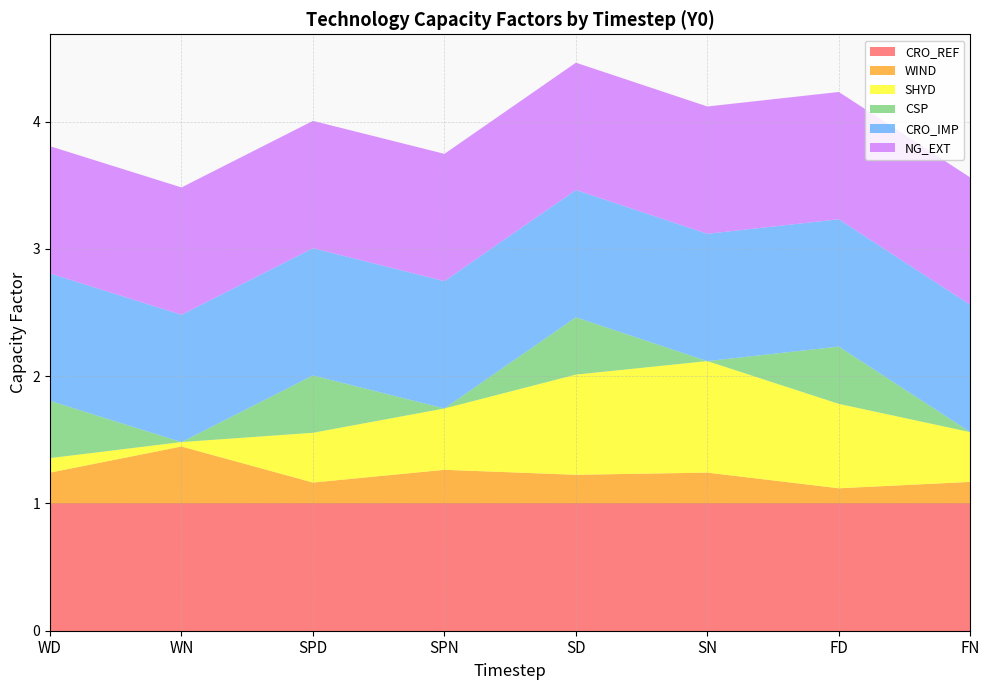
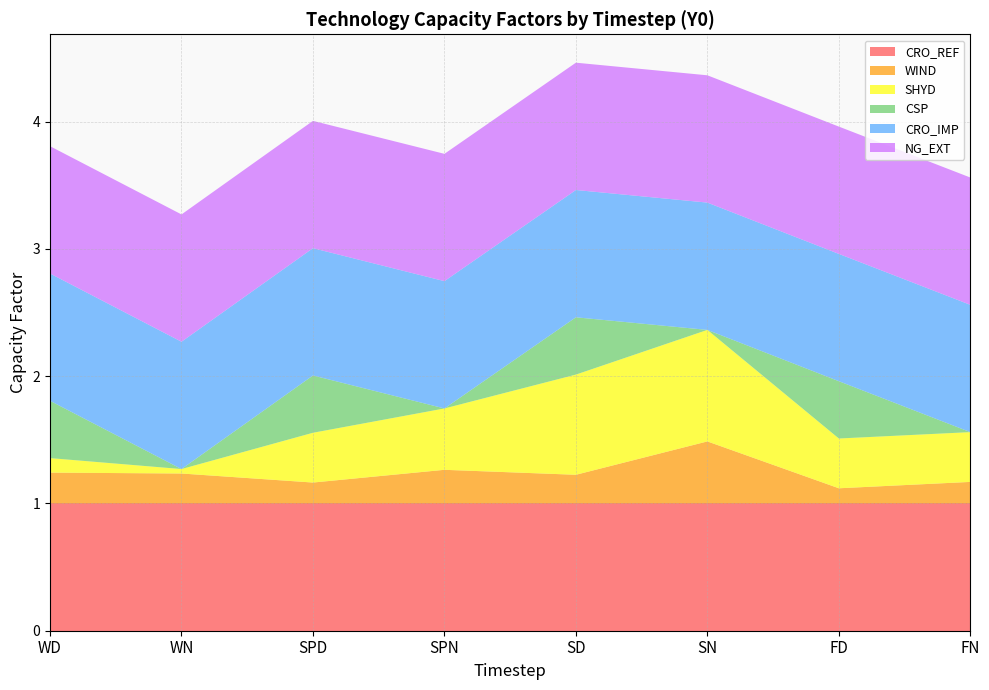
WIND, WN: 0.45 -> 0.23
WIND, SN: 0.24 -> 0.49
SHYD, FD: 0.66 -> 0.39
